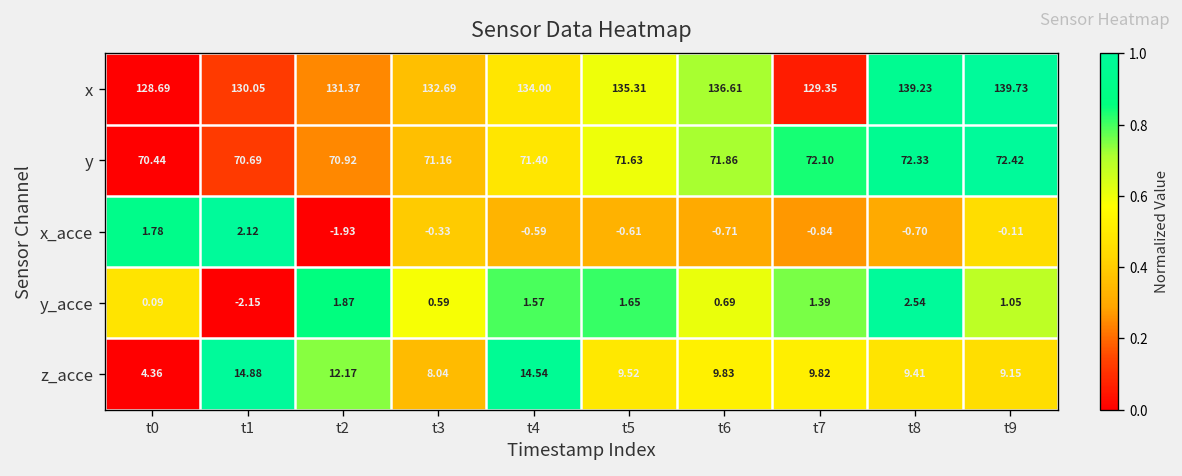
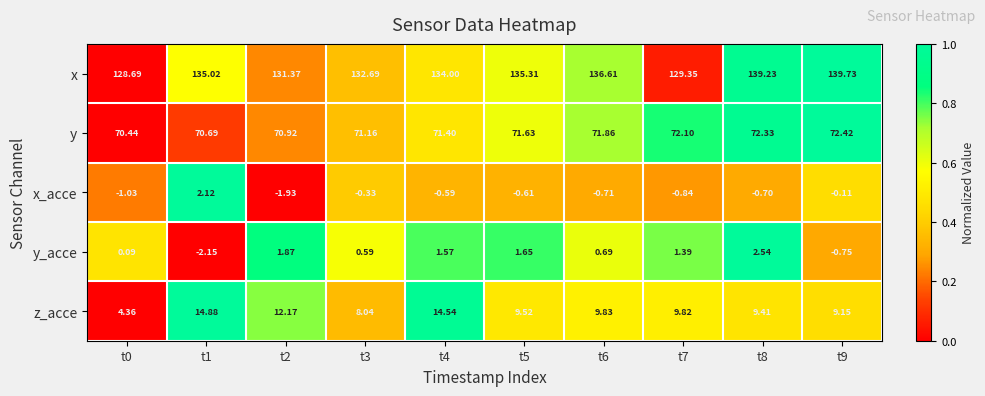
x, t1: 130.05 -> 135.02
x_acce, t0: 1.78 -> -1.03
y_acce, t9: 1.05 -> -0.75
